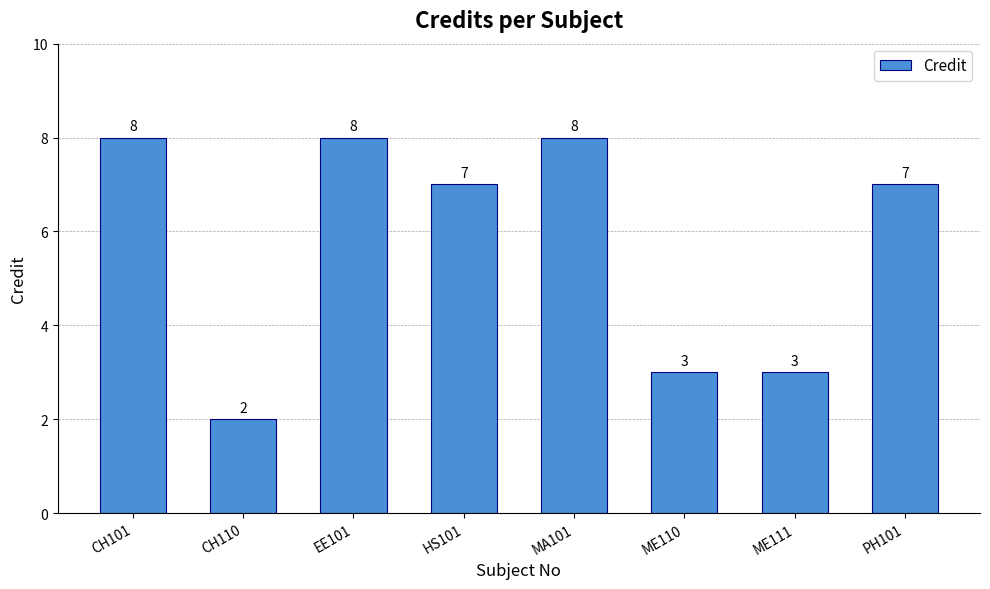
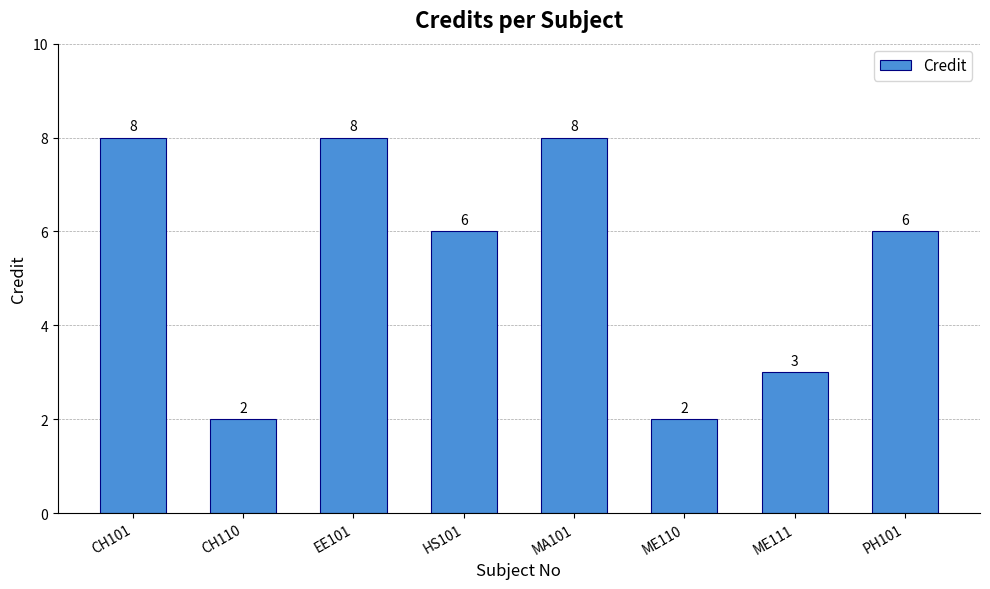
HS101: 7 -> 6
ME110: 3 -> 2
PH101: 7 -> 6
